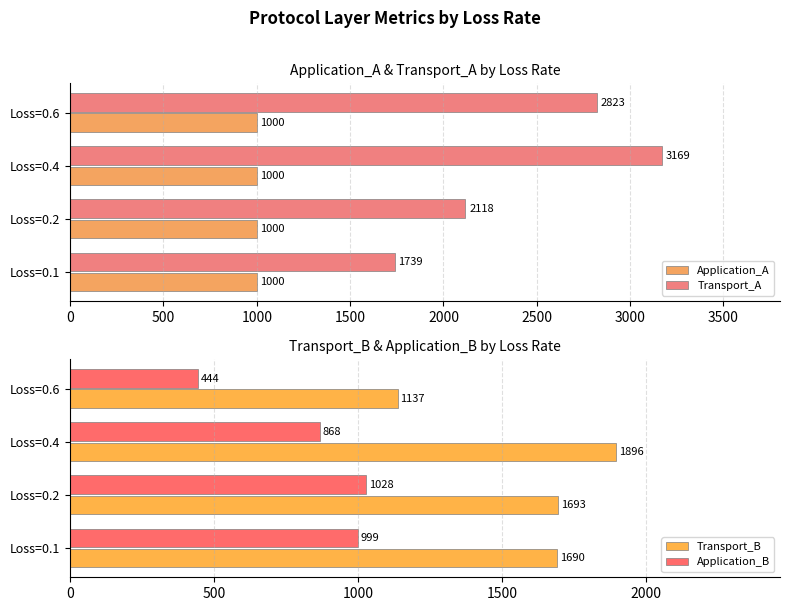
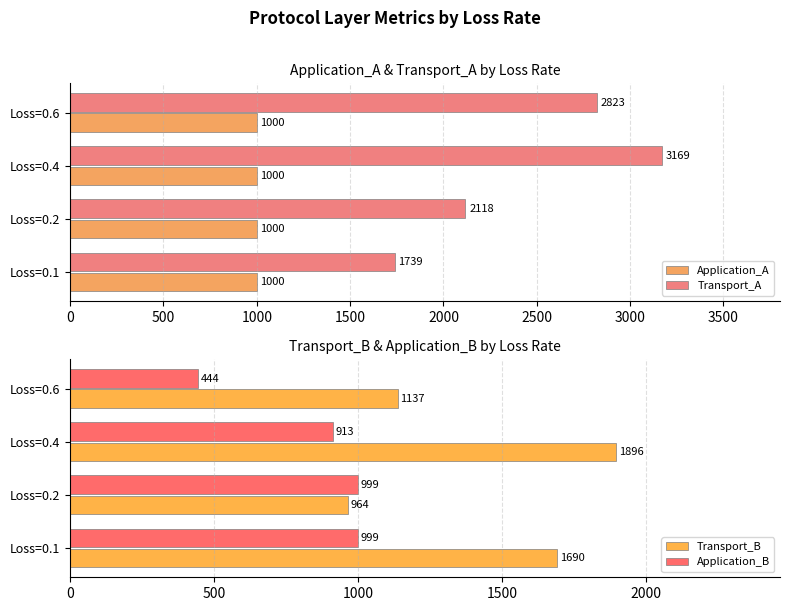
Transport_B & Application_B by Loss Rate, Application_B, Loss=0.4: 868 -> 913
Transport_B & Application_B by Loss Rate, Application_B, Loss=0.2: 1028 -> 999
Transport_B & Application_B by Loss Rate, Transport_B, Loss=0.2: 1693 -> 964
